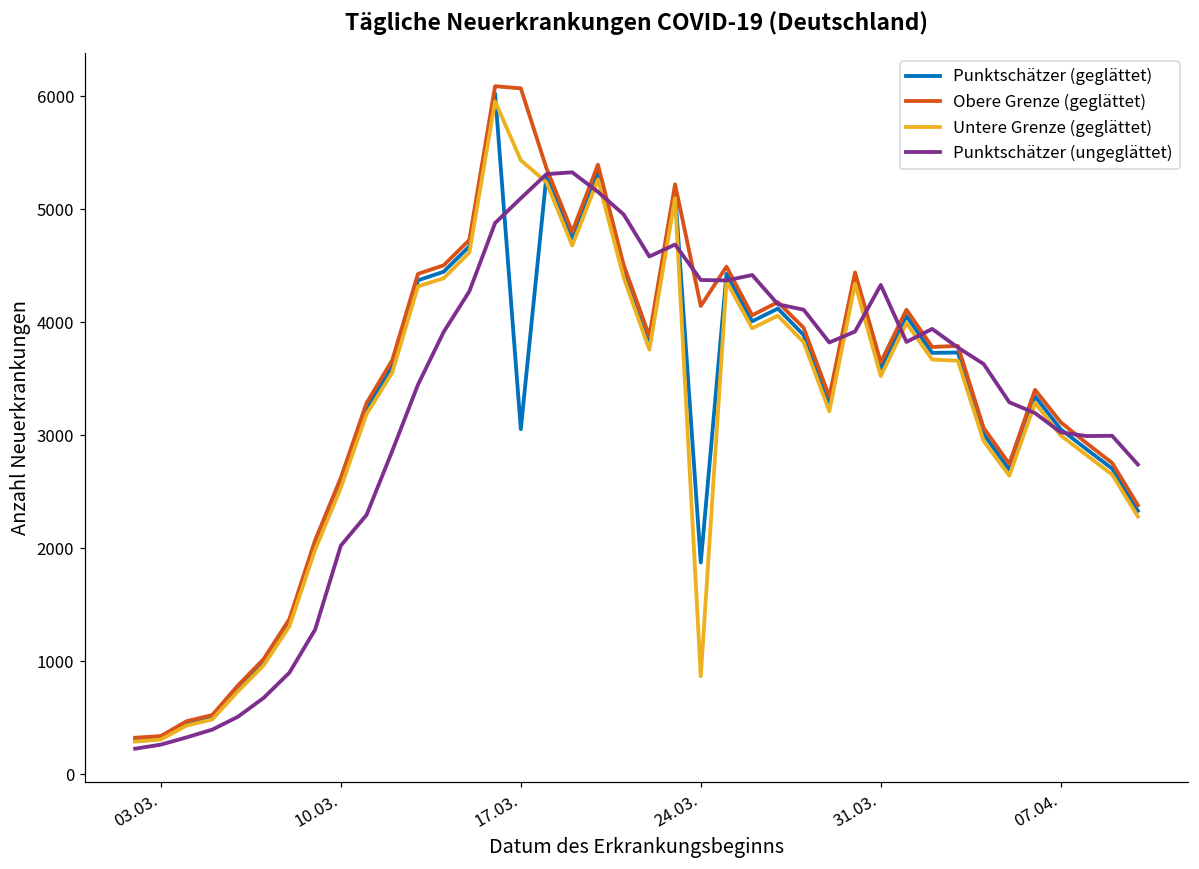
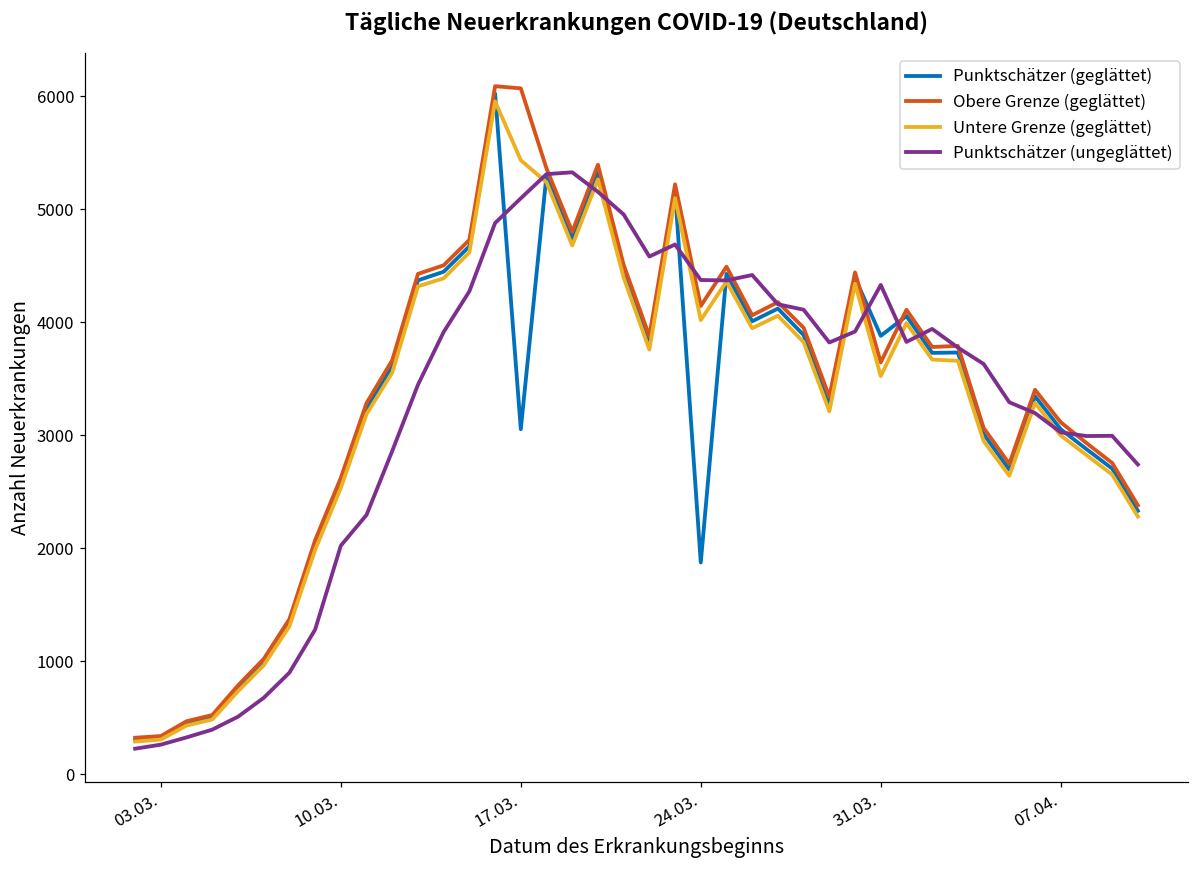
Untere Grenze (geglättet), 24.03.: 870 -> 4020
Punktschätzer (geglättet), 31.03.: 3590 -> 3880
